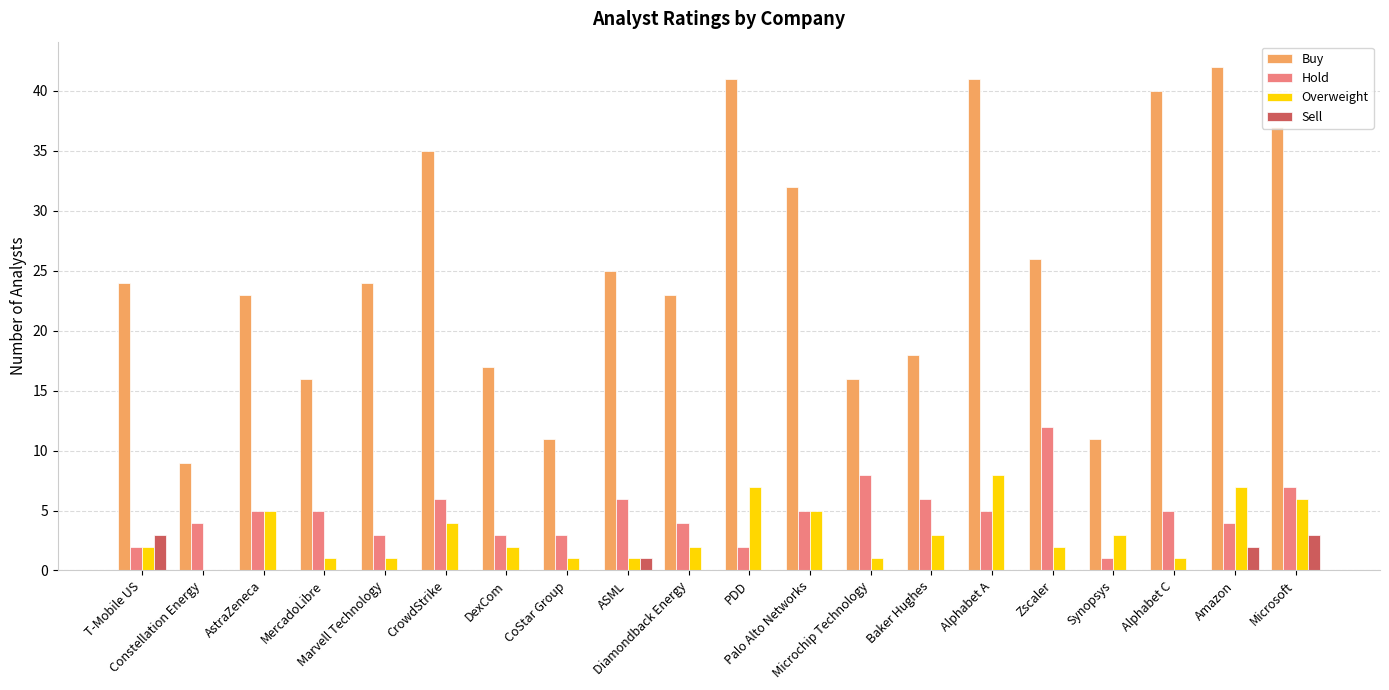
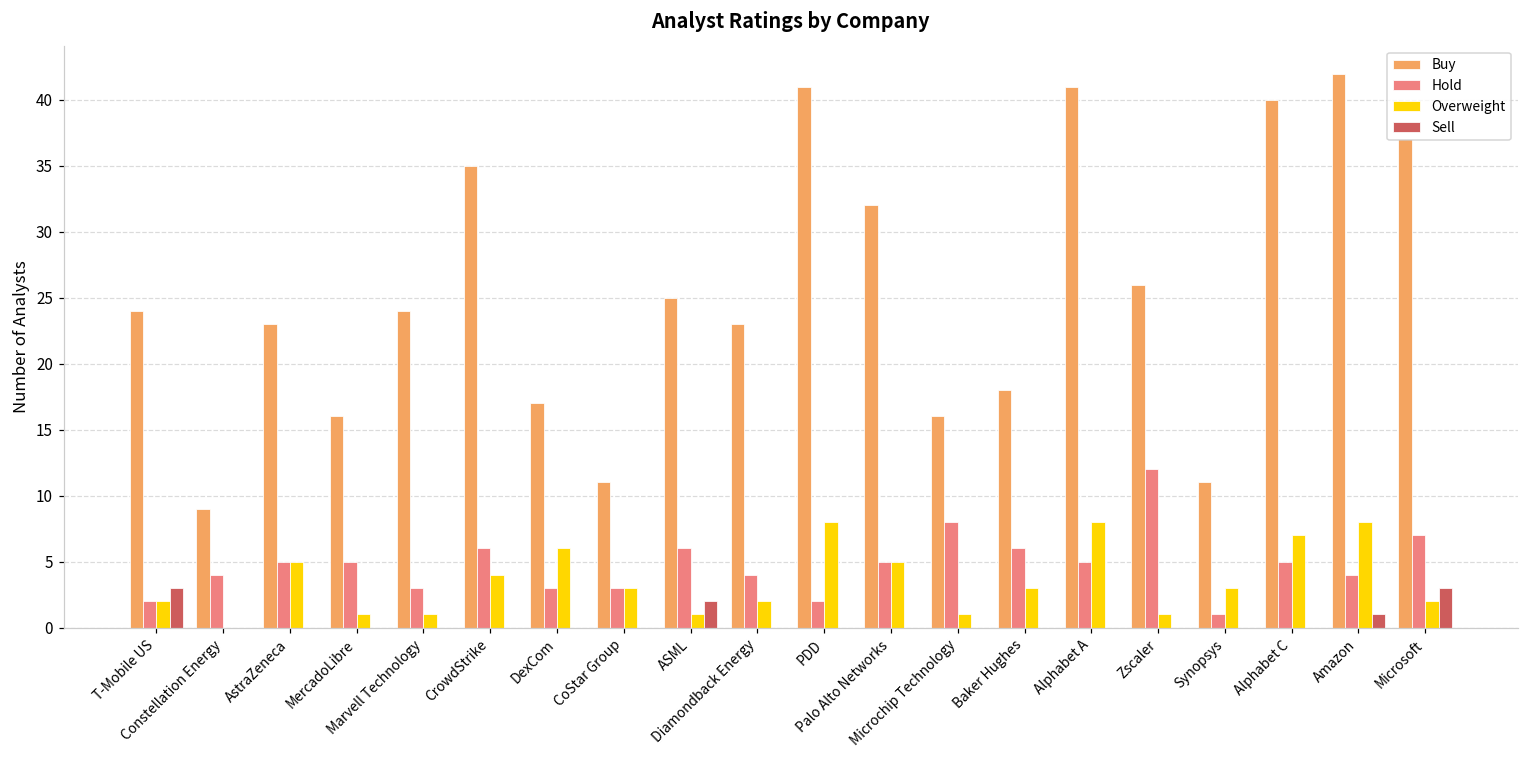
Overweight, DexCom: 2 -> 6
Overweight, CoStar Group: 1 -> 3
Sell, ASML: 1 -> 2
Overweight, PDD: 7 -> 8
Overweight, Zscaler: 2 -> 1
Overweight, Alphabet C: 1 -> 7
Overweight, Amazon: 7 -> 8
Sell, Amazon: 2 -> 1
Overweight, Microsoft: 6 -> 2
